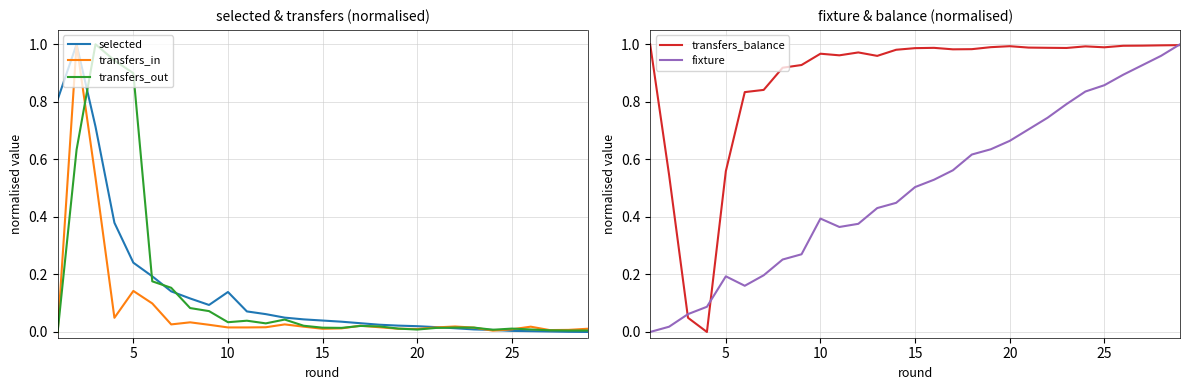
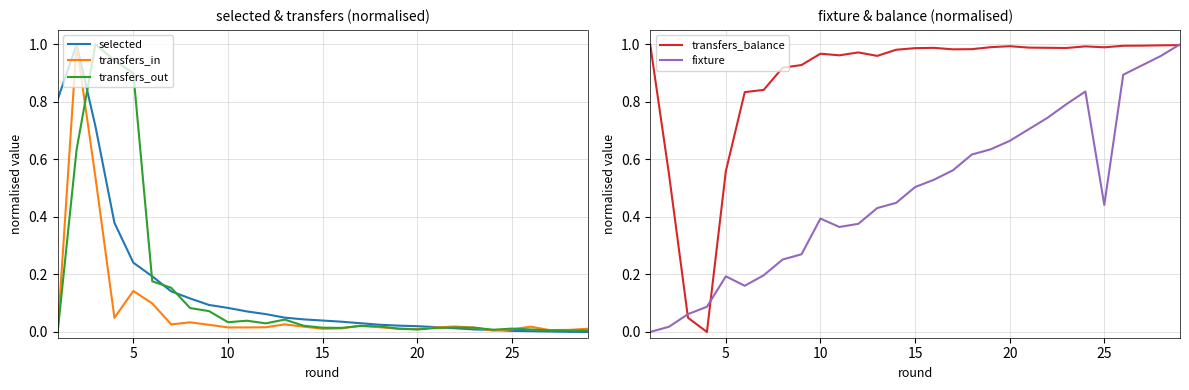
selected & transfers (normalised), selected, 10: 0.14 -> 0.08
fixture & balance (normalised), fixture, 25: 0.86 -> 0.44
